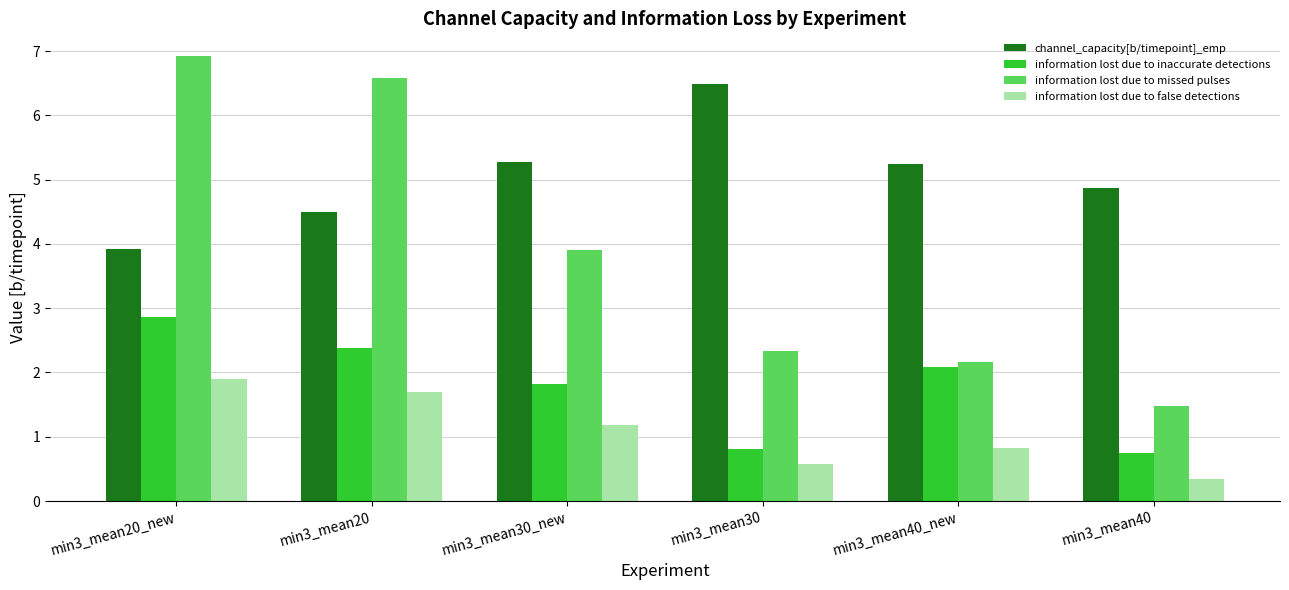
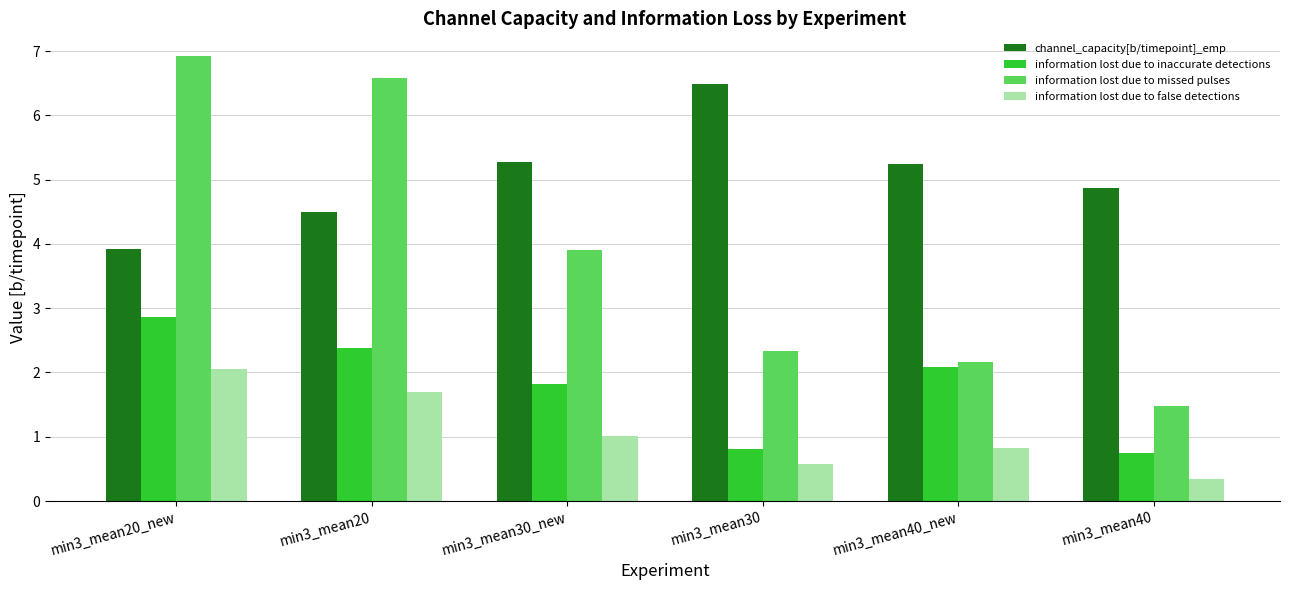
information lost due to false detections, min3_mean20_new: 1.9 -> 2.1
information lost due to false detections, min3_mean30_new: 1.2 -> 1.0
